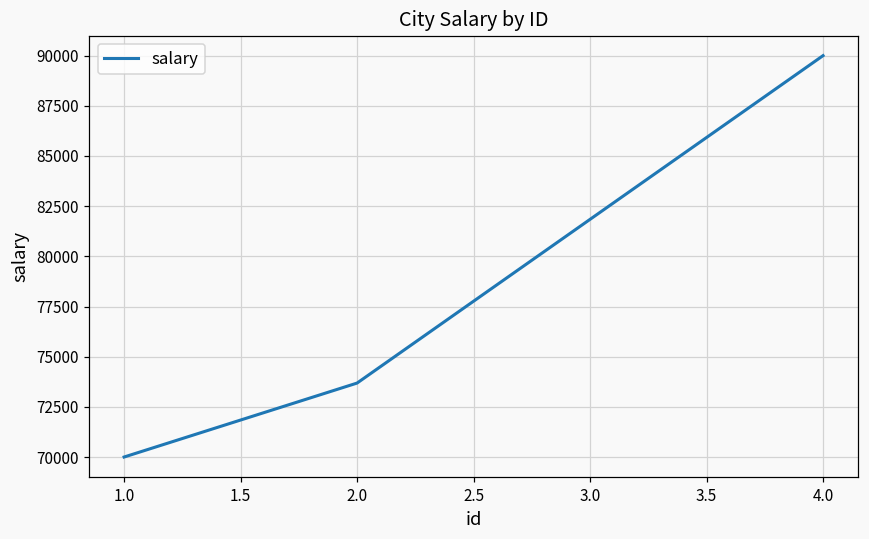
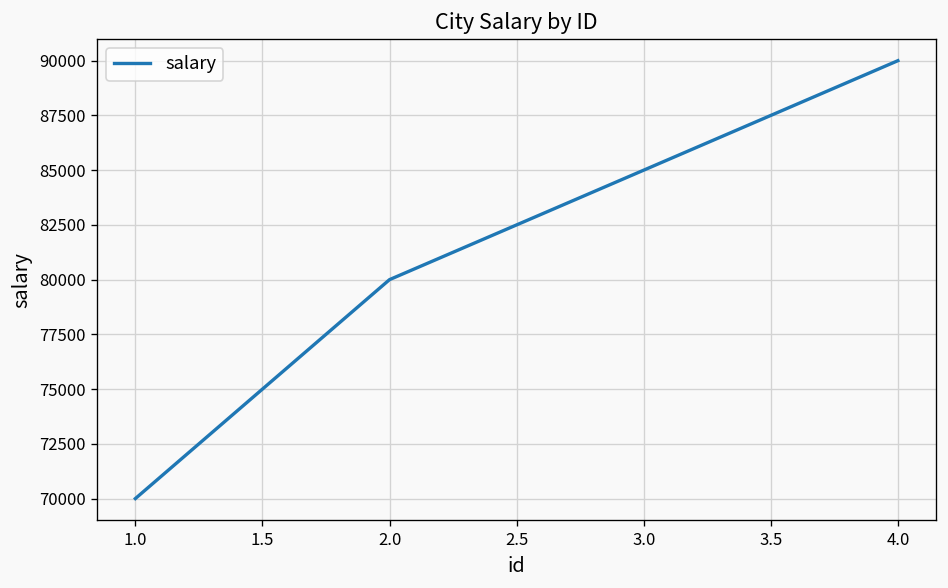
2.0: 73700 -> 80000
